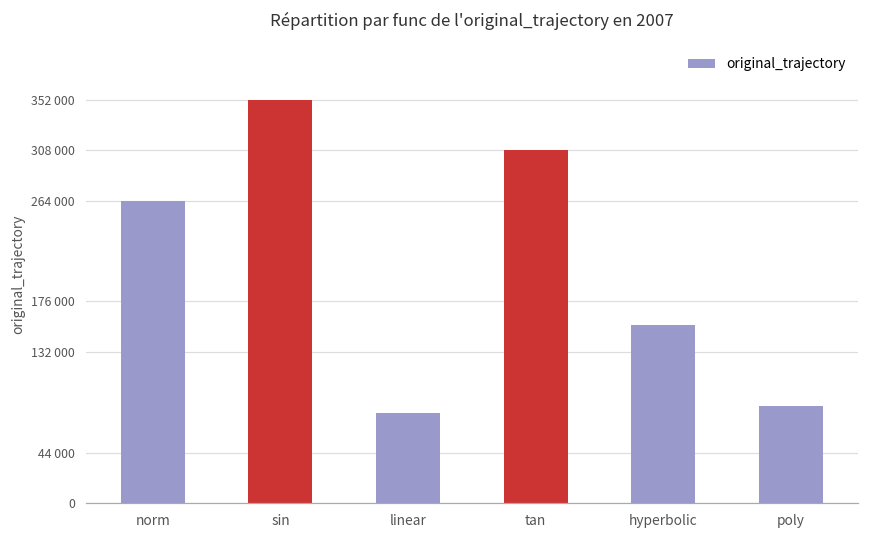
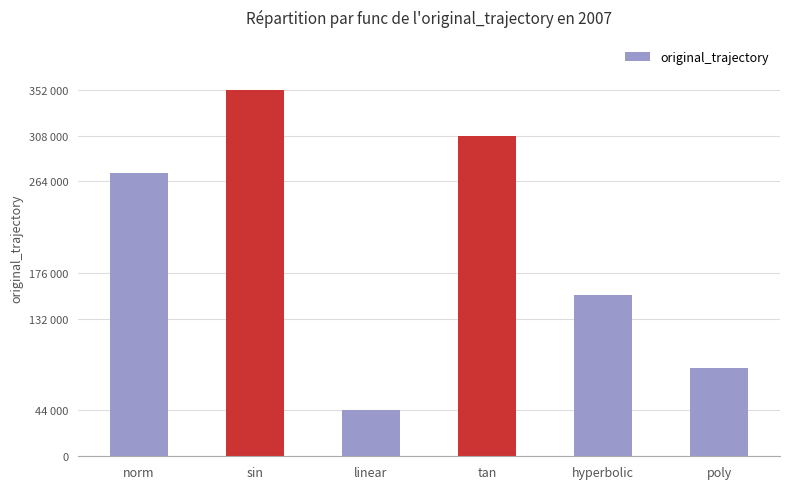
norm: 264000 -> 272000
linear: 79000 -> 44000
